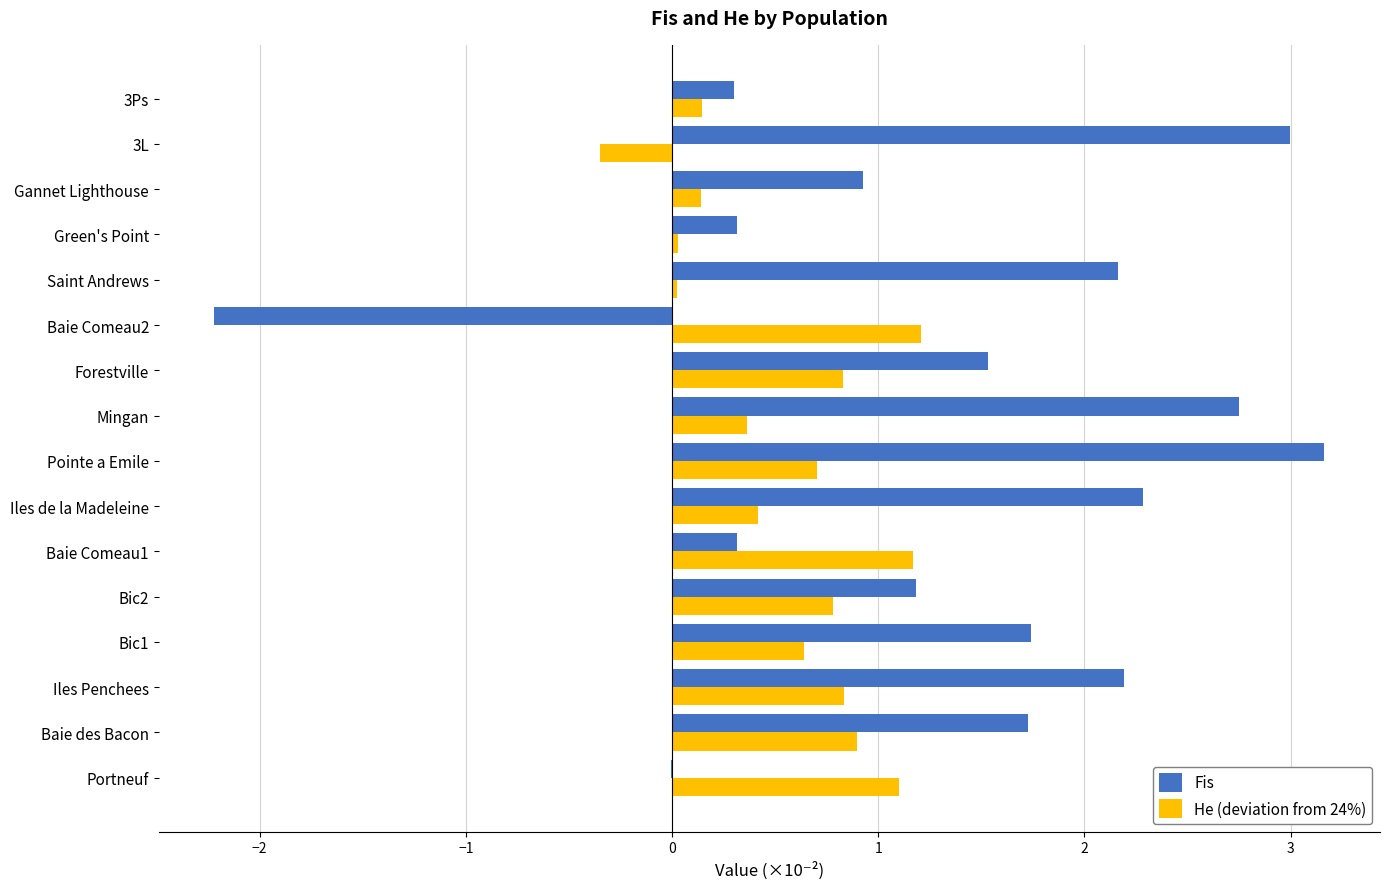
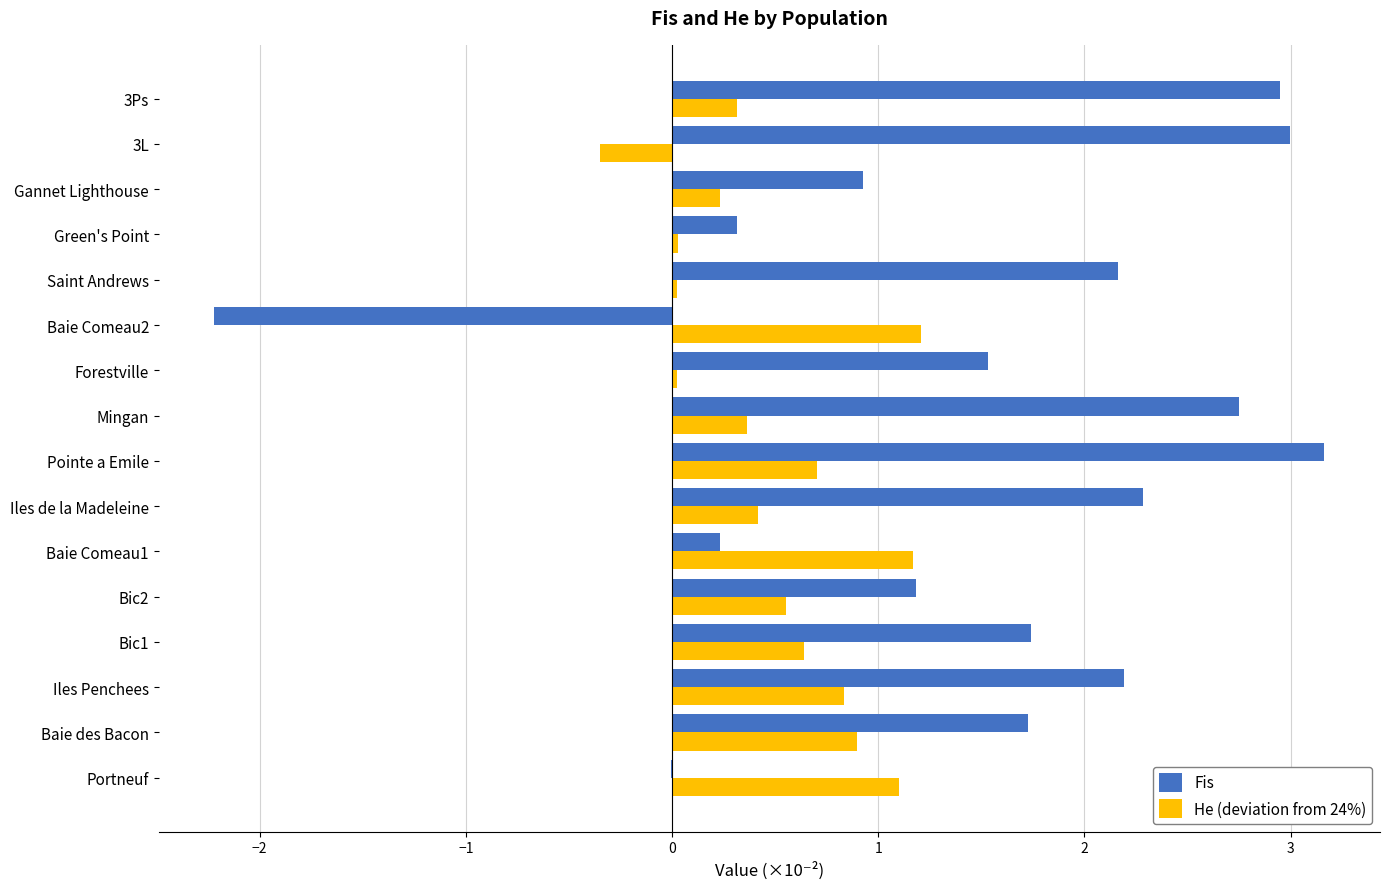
Fis, 3Ps: 0.30 -> 2.95
He (deviation from 24%), 3Ps: 0.14 -> 0.31
He (deviation from 24%), Gannet Lighthouse: 0.14 -> 0.23
He (deviation from 24%), Forestville: 0.83 -> 0.02
Fis, Baie Comeau1: 0.31 -> 0.23
He (deviation from 24%), Bic2: 0.78 -> 0.55
